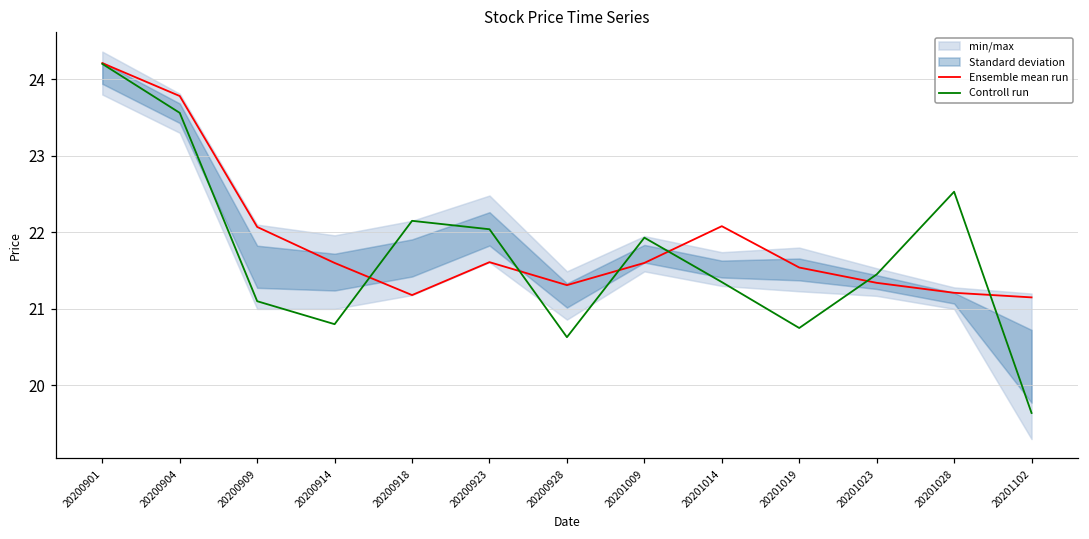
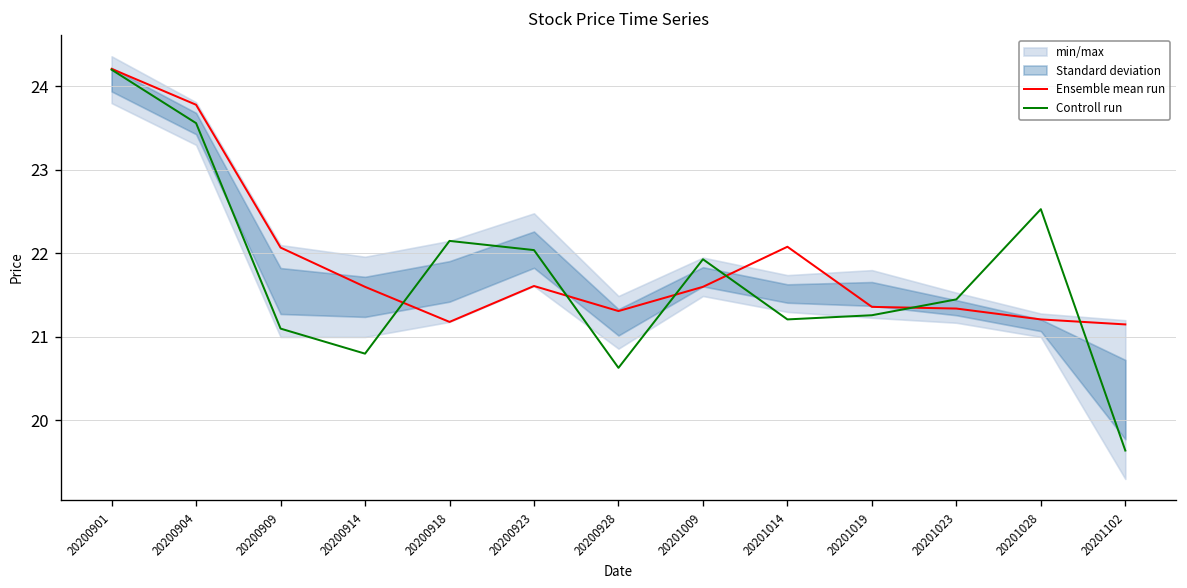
Controll run, 20201014: 21.4 -> 21.2
Ensemble mean run, 20201019: 21.5 -> 21.4
Controll run, 20201019: 20.8 -> 21.3
